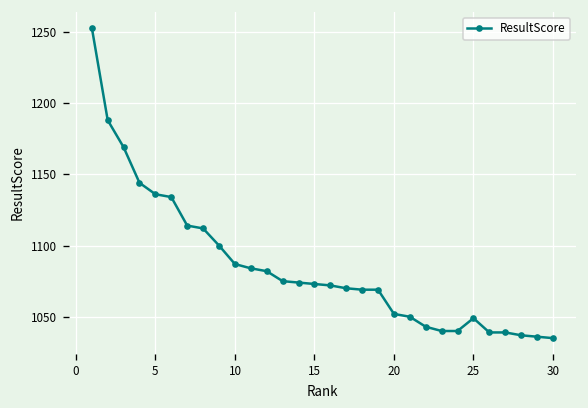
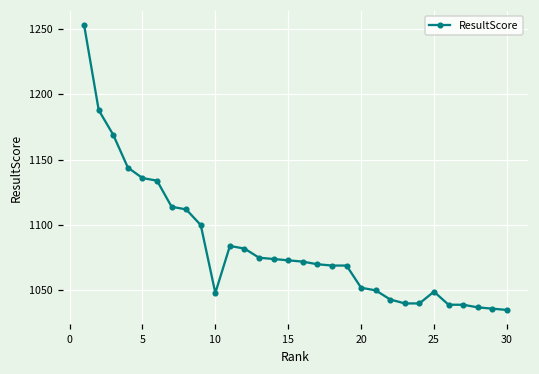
10: 1087 -> 1048
